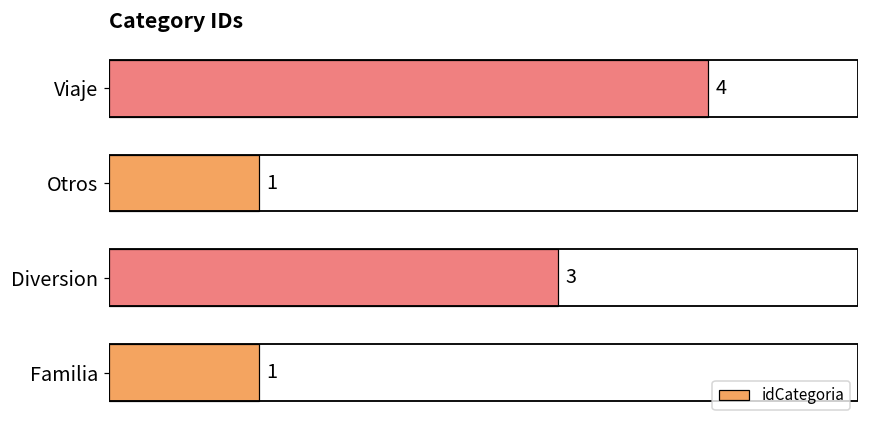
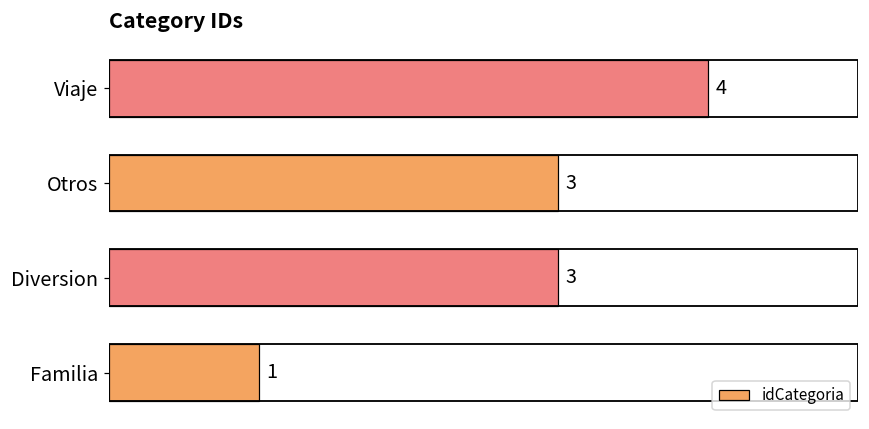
Otros: 1 -> 3
